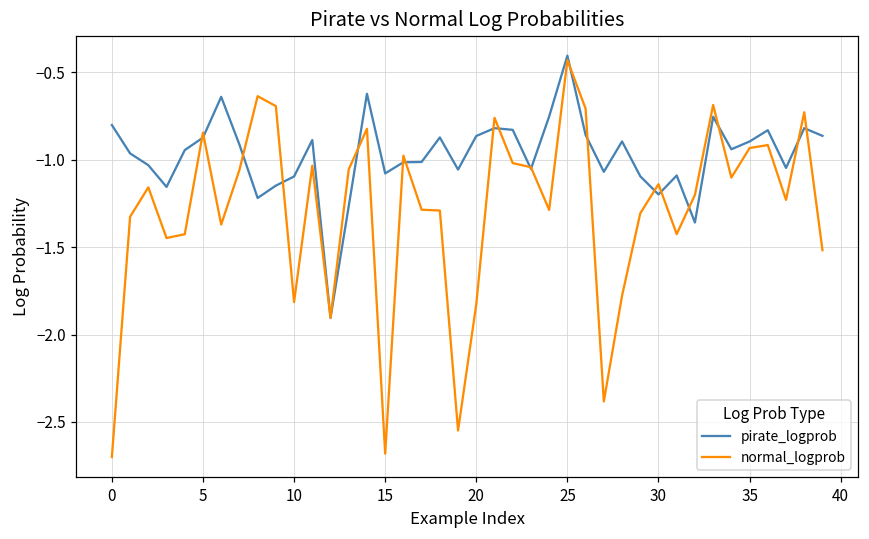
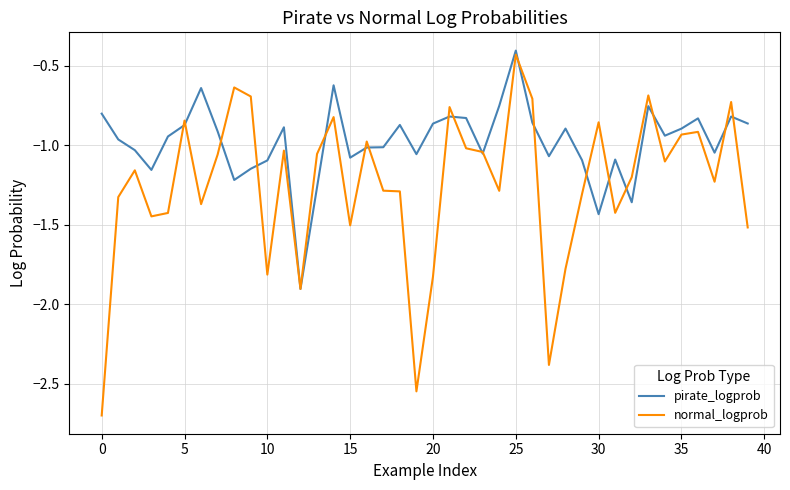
normal_logprob, 15: -2.68 -> -1.50
pirate_logprob, 30: -1.20 -> -1.43
normal_logprob, 30: -1.14 -> -0.86
